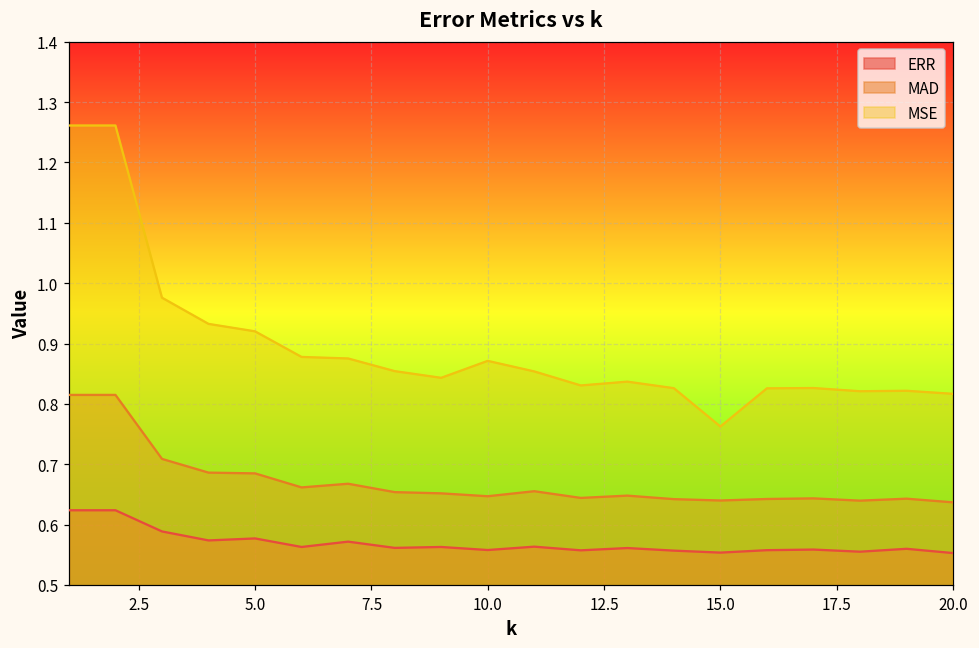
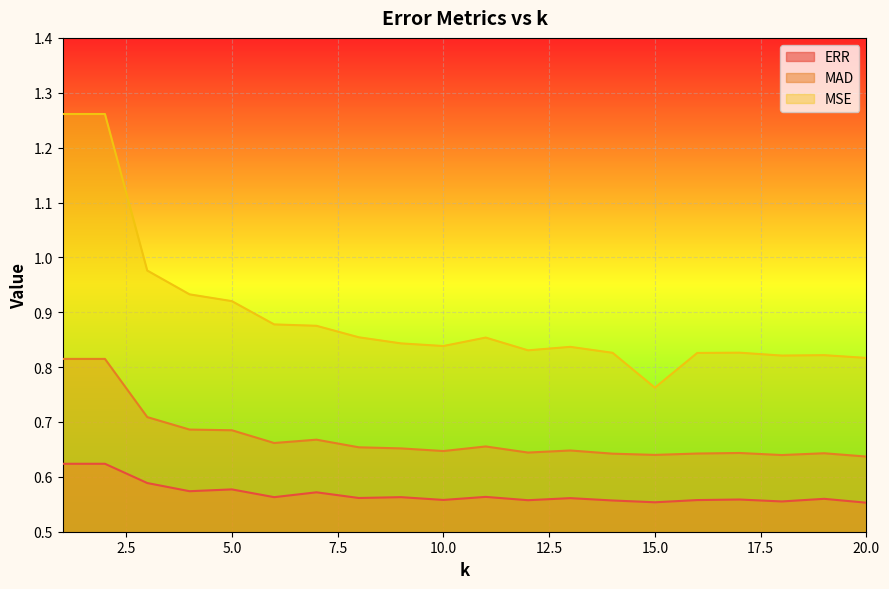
MSE, 10.0: 0.87 -> 0.84
